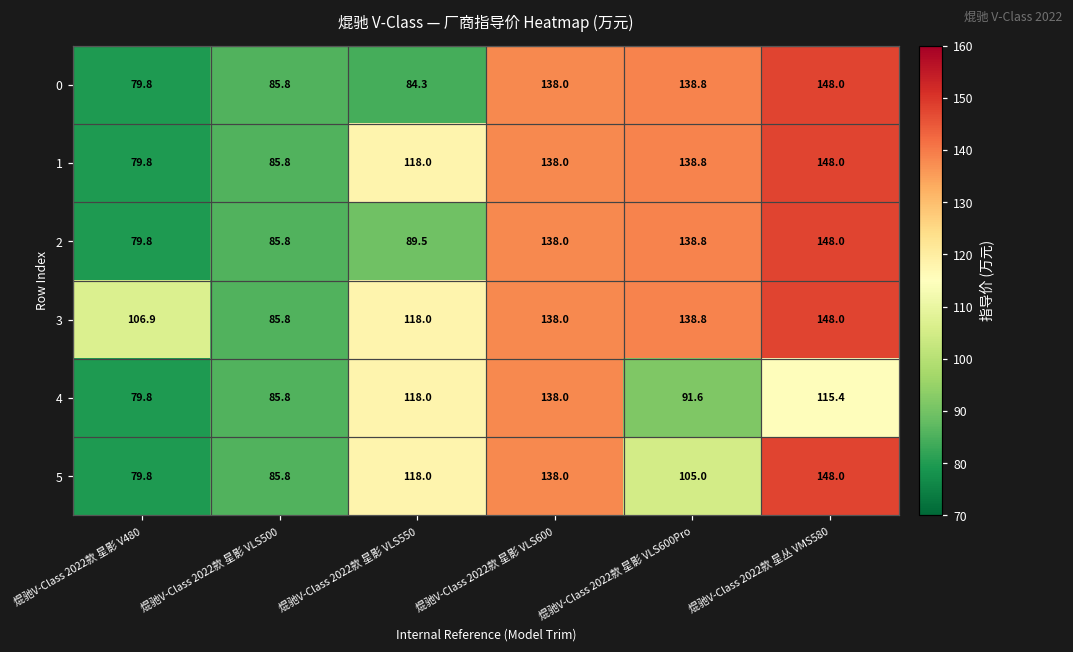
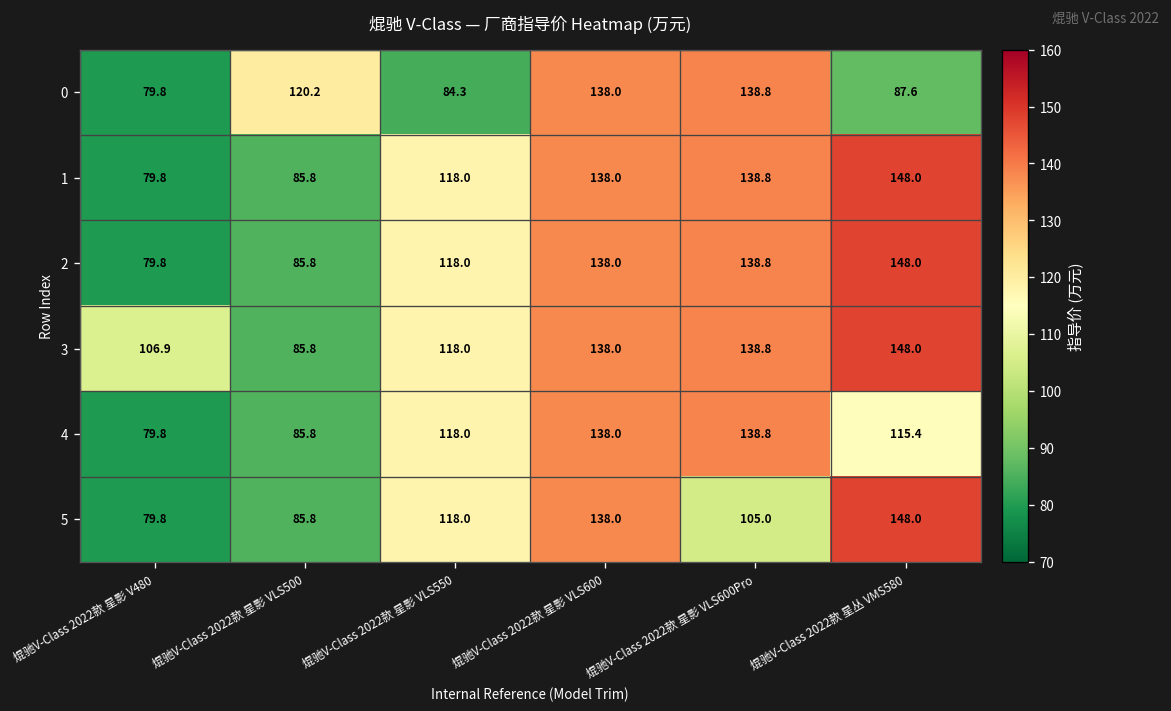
0, 焜驰V-Class 2022款 星影 VLS500: 85.8 -> 120.2
0, 焜驰V-Class 2022款 星丛 VMS580: 148.0 -> 87.6
2, 焜驰V-Class 2022款 星影 VLS550: 89.5 -> 118.0
4, 焜驰V-Class 2022款 星影 VLS600Pro: 91.6 -> 138.8
